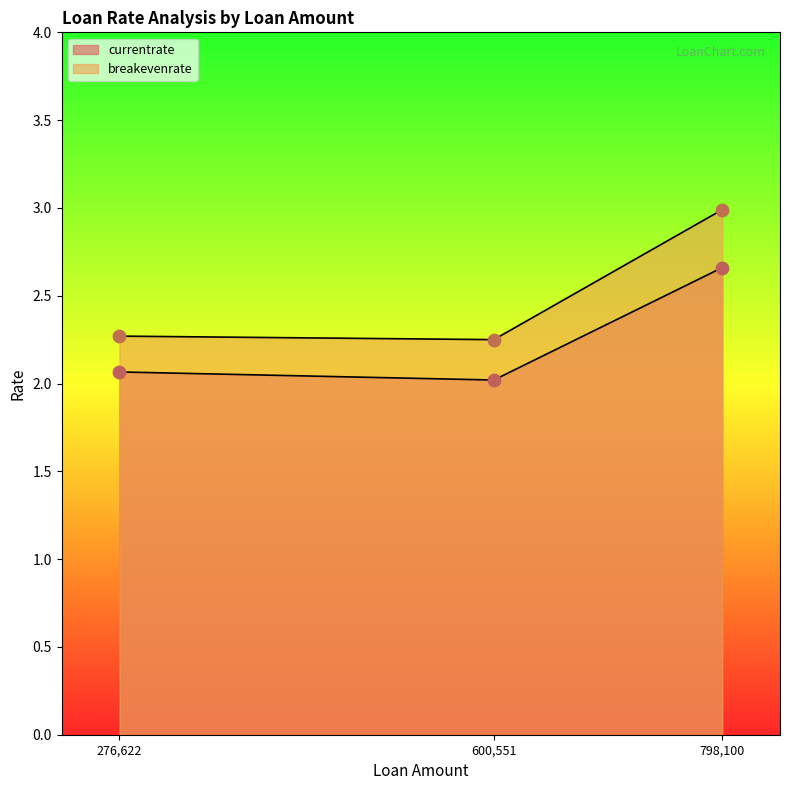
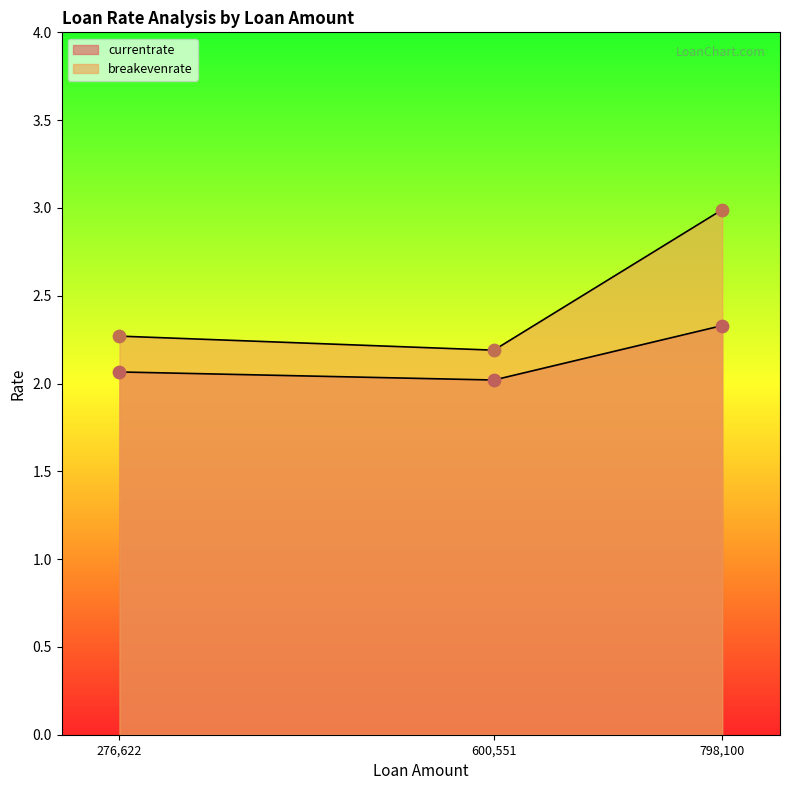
breakevenrate, 600,551: 2.25 -> 2.19
currentrate, 798,100: 2.66 -> 2.33
